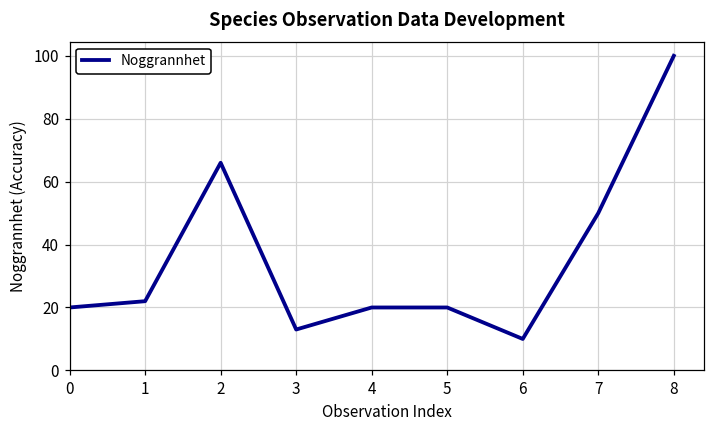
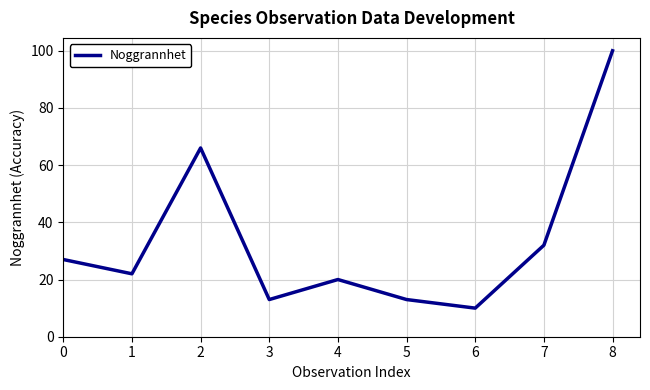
0: 20 -> 27
5: 20 -> 13
7: 50 -> 32
